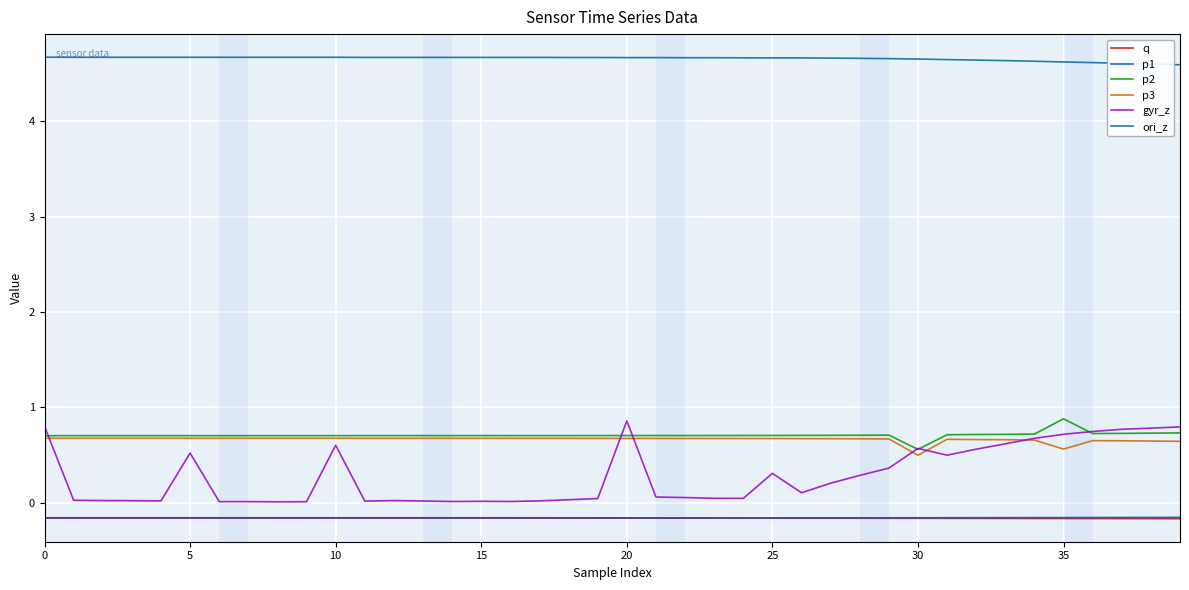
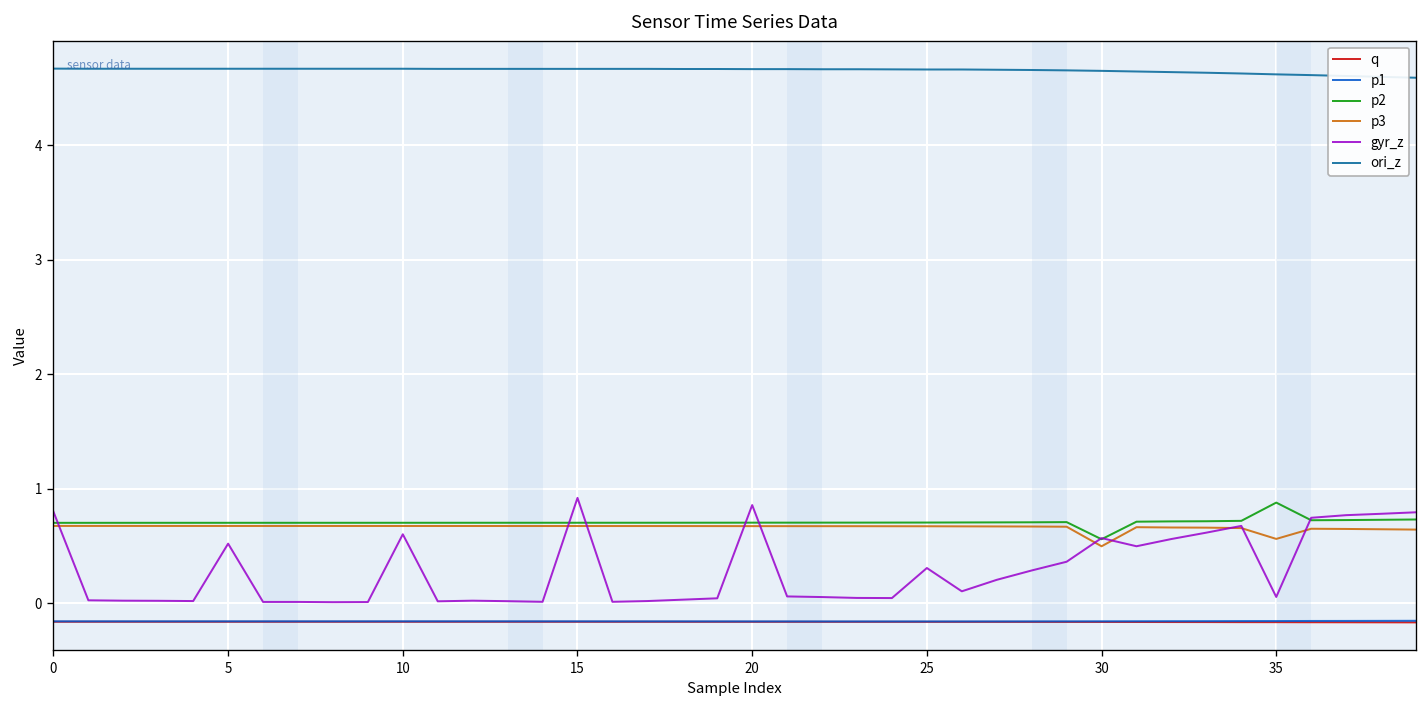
gyr_z, 15: 0.0 -> 0.9
gyr_z, 35: 0.7 -> 0.1
